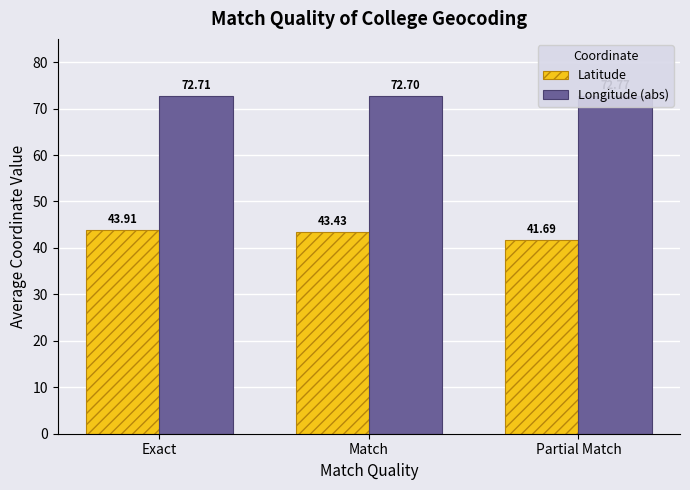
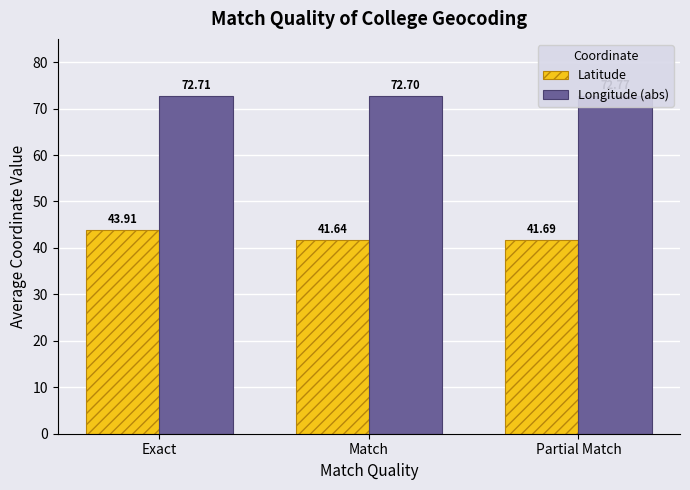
Latitude, Match: 43.43 -> 41.64
